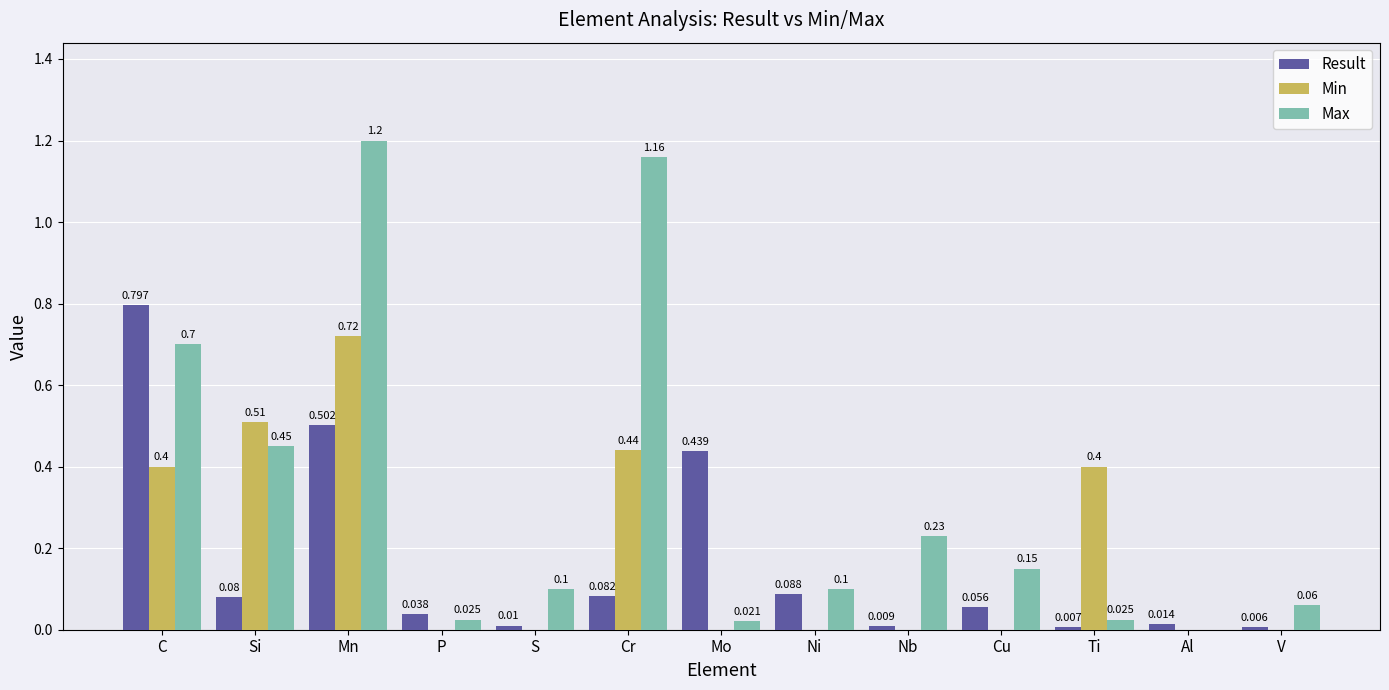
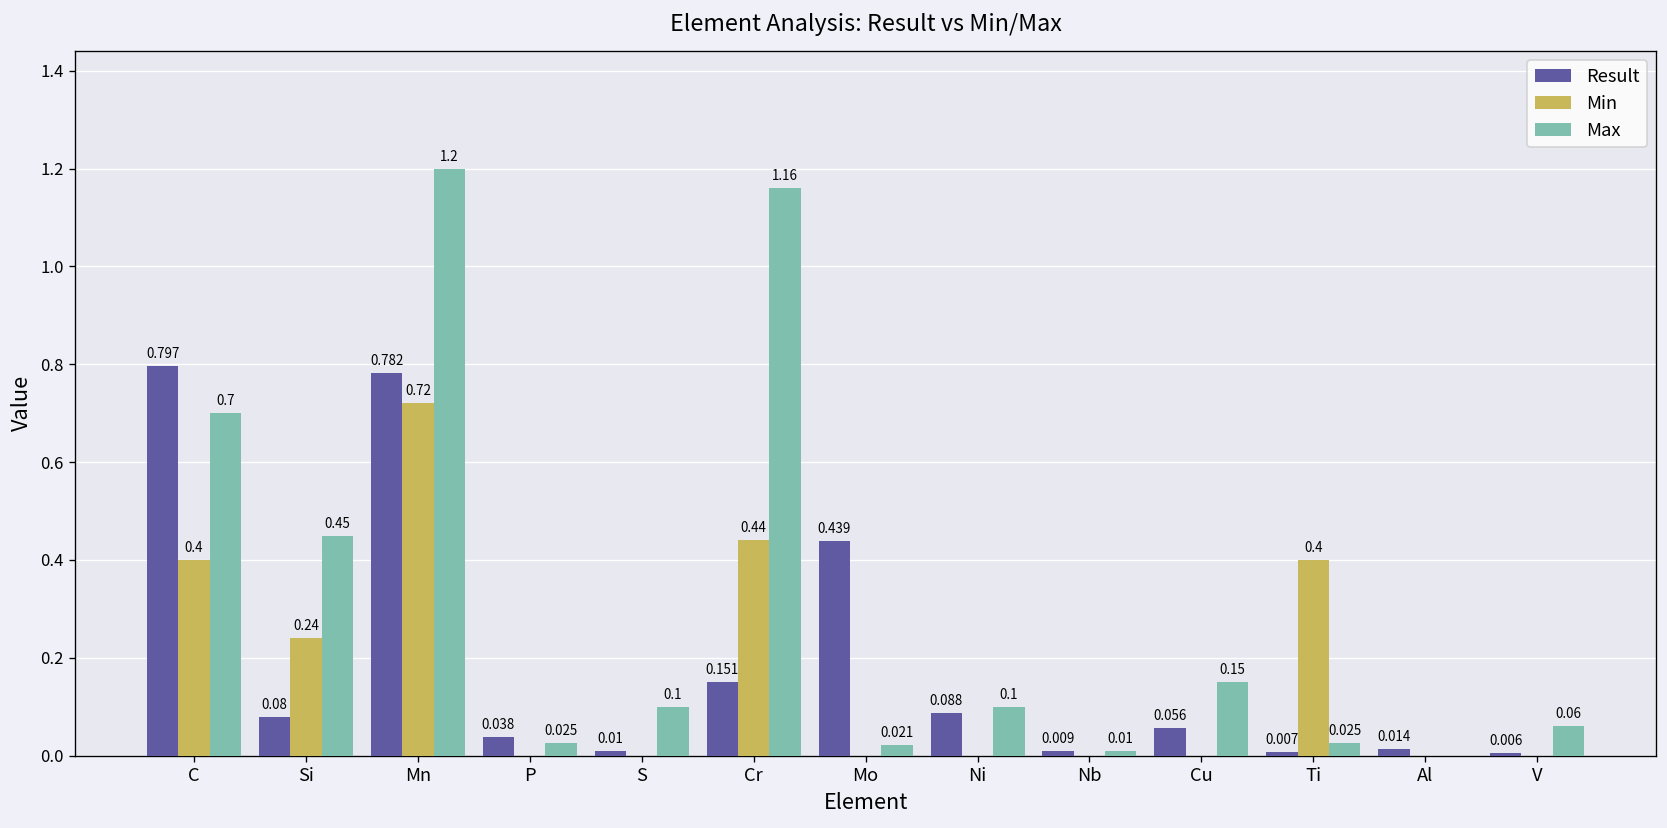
Min, Si: 0.51 -> 0.24
Result, Mn: 0.502 -> 0.782
Result, Cr: 0.082 -> 0.151
Max, Nb: 0.23 -> 0.01
